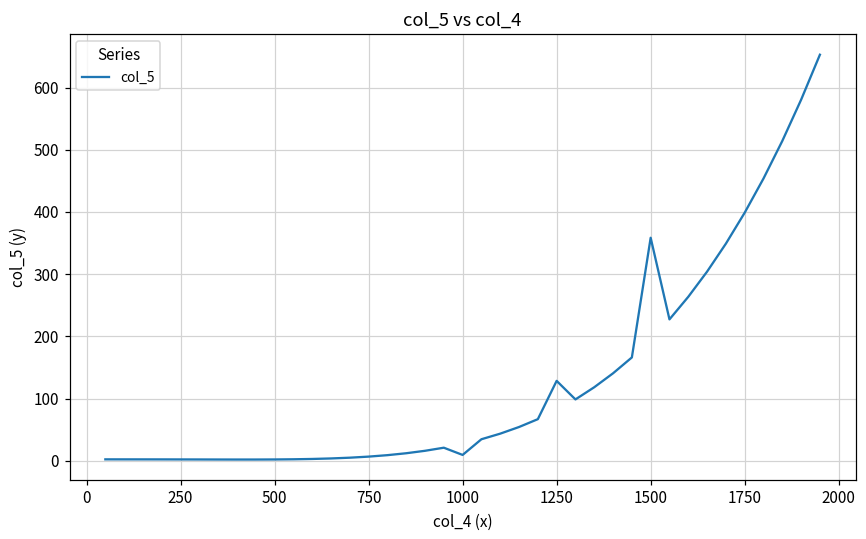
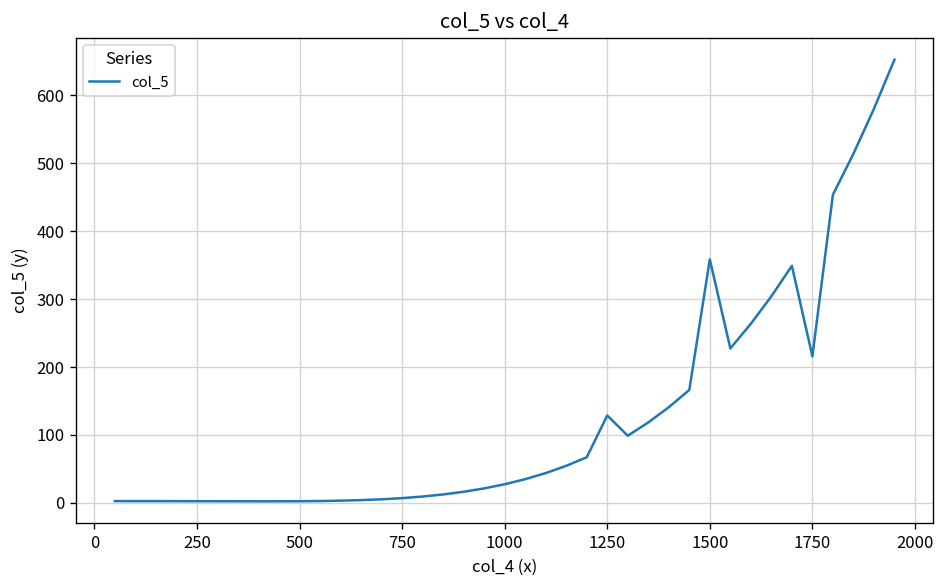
1000: 10 -> 30
1750: 400 -> 220
